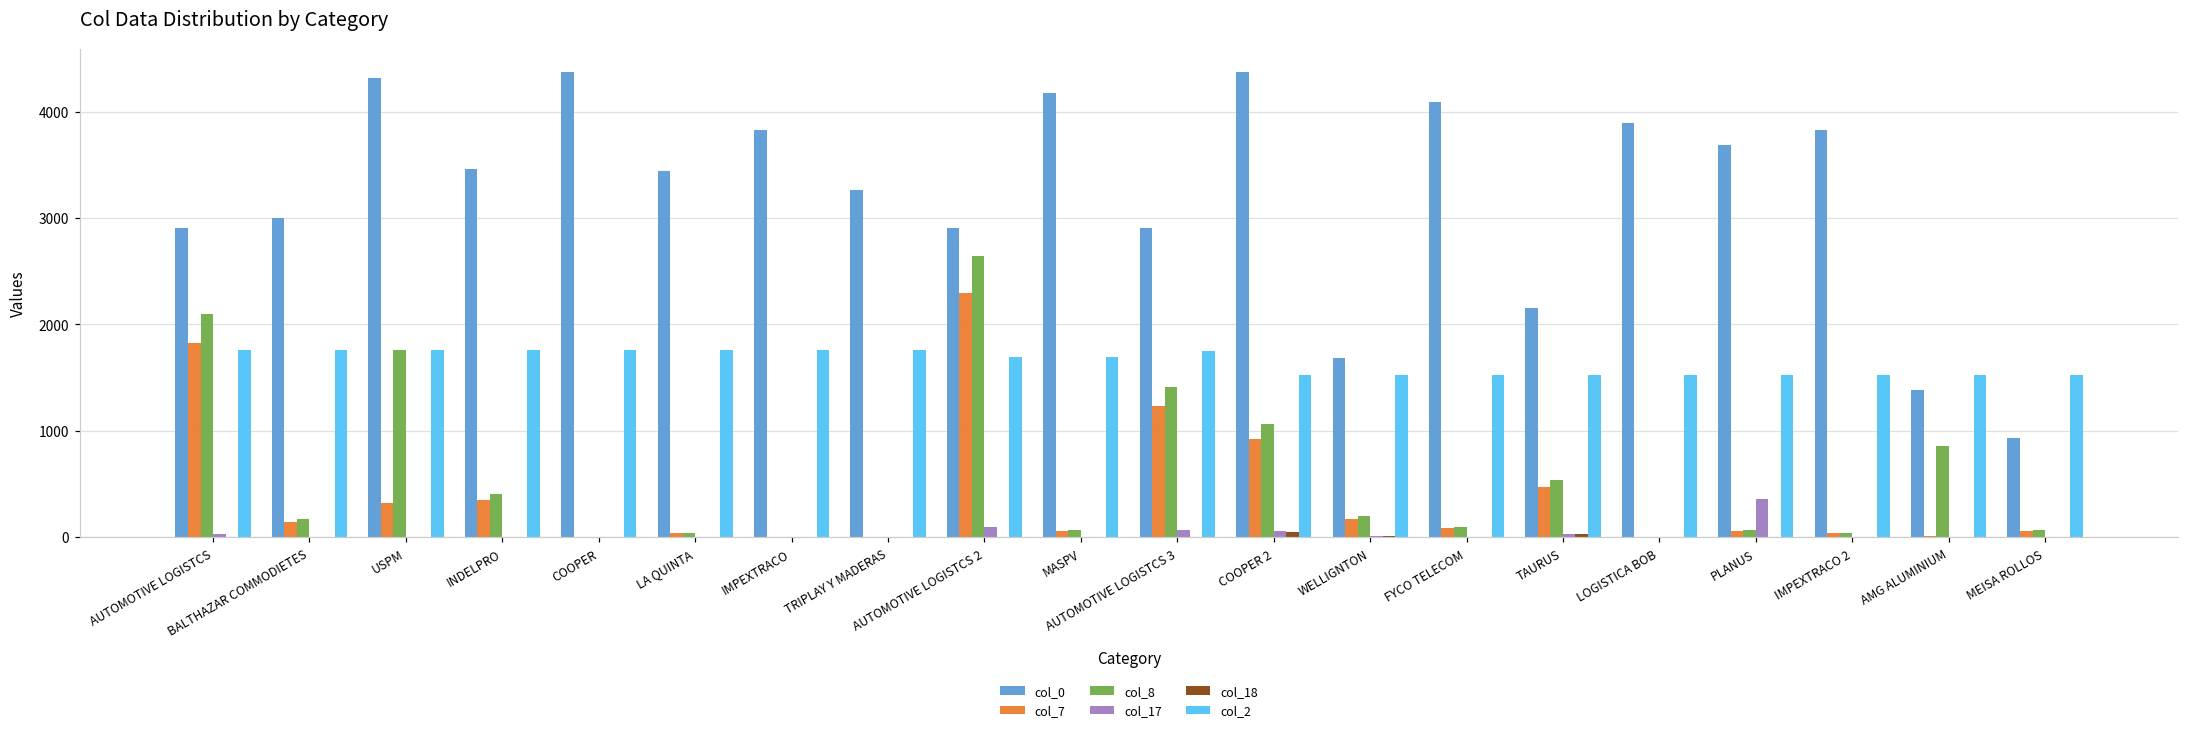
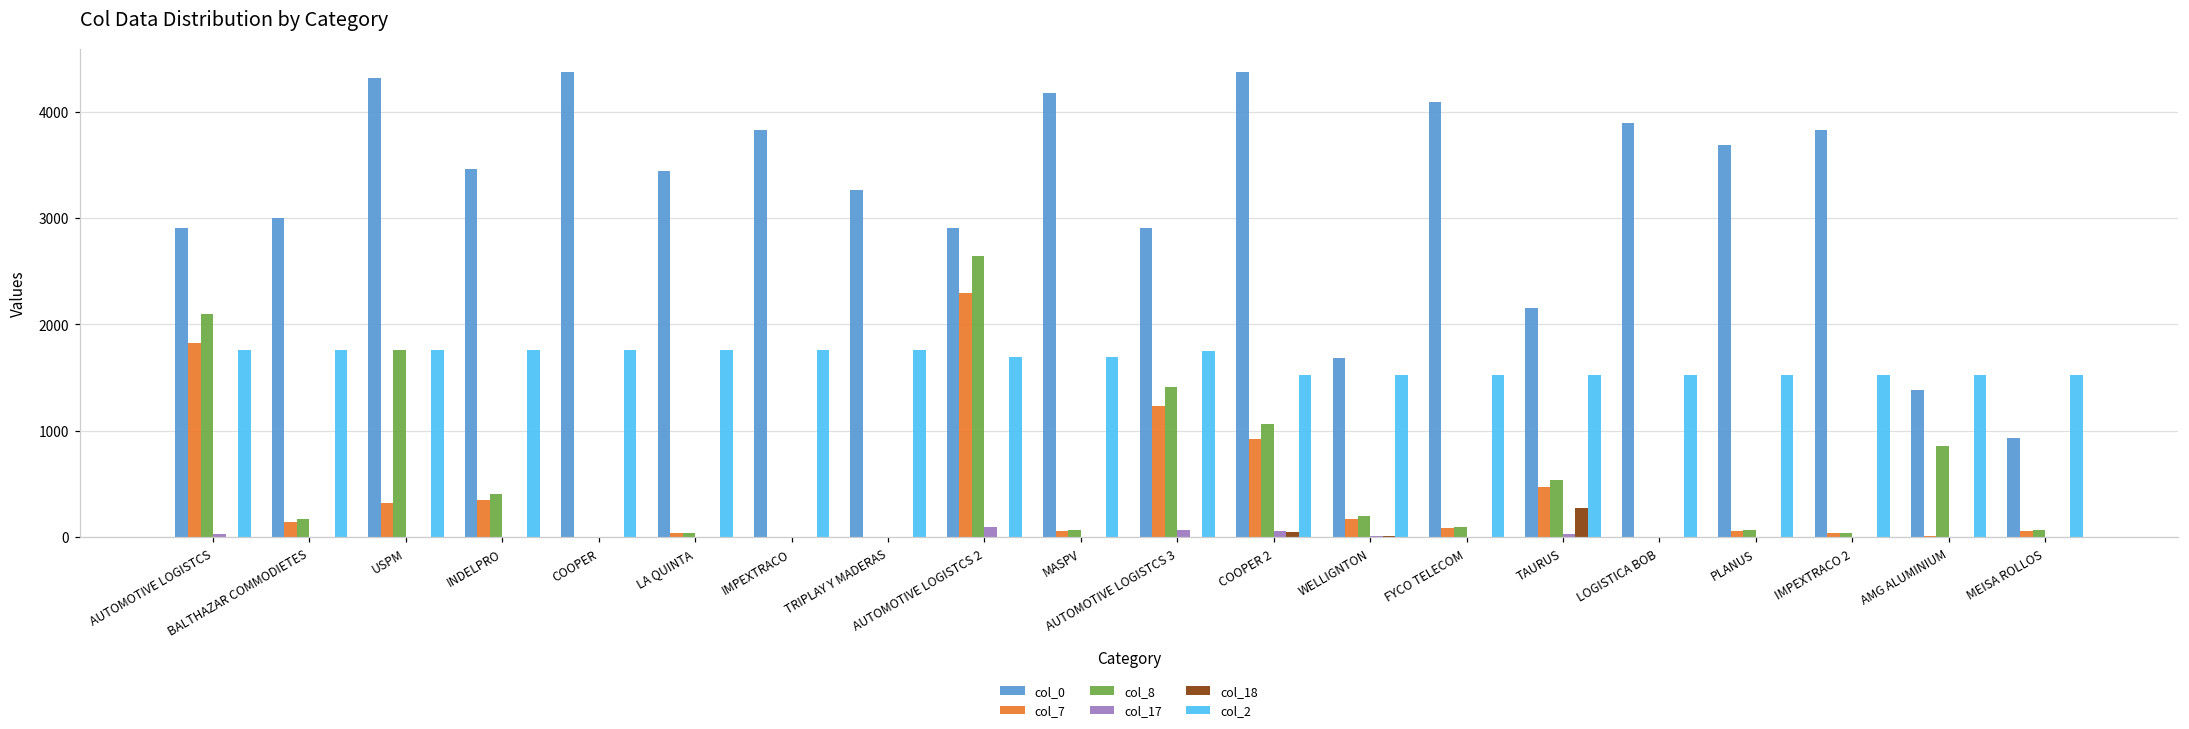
col_18, TAURUS: 0 -> 300
col_17, PLANUS: 400 -> 0
